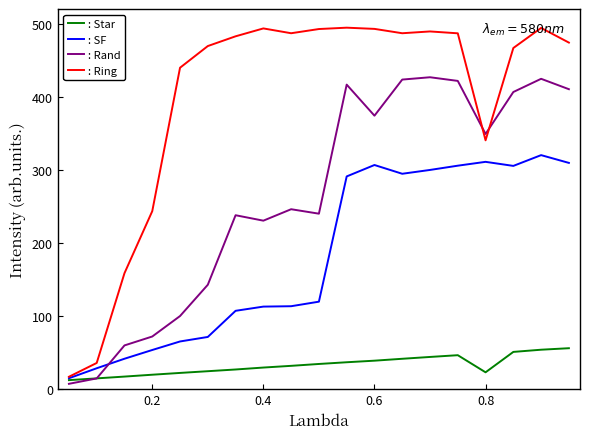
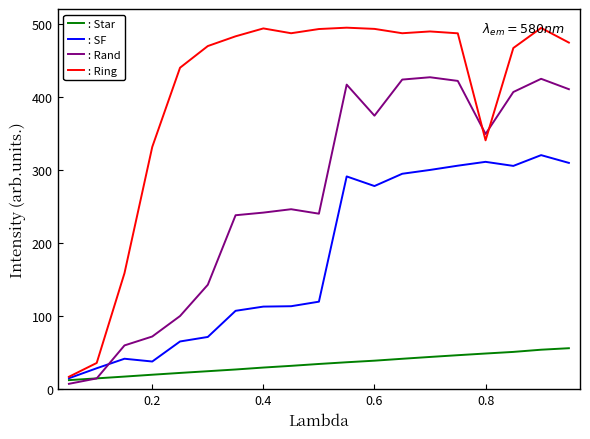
: SF, 0.2: 50 -> 40
: Ring, 0.2: 240 -> 330
: Rand, 0.4: 230 -> 240
: SF, 0.6: 310 -> 280
: Star, 0.8: 20 -> 50
